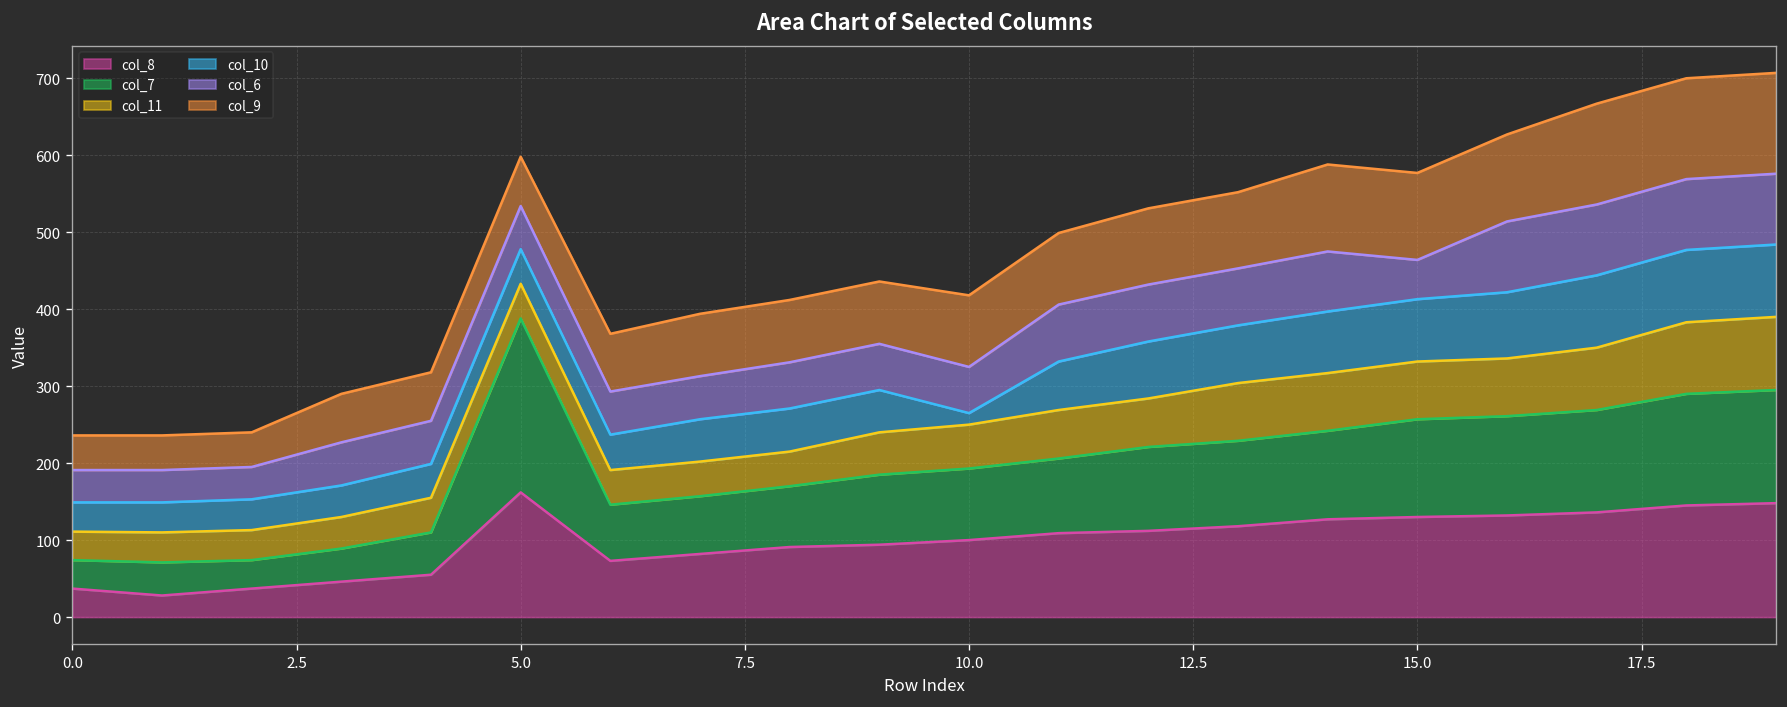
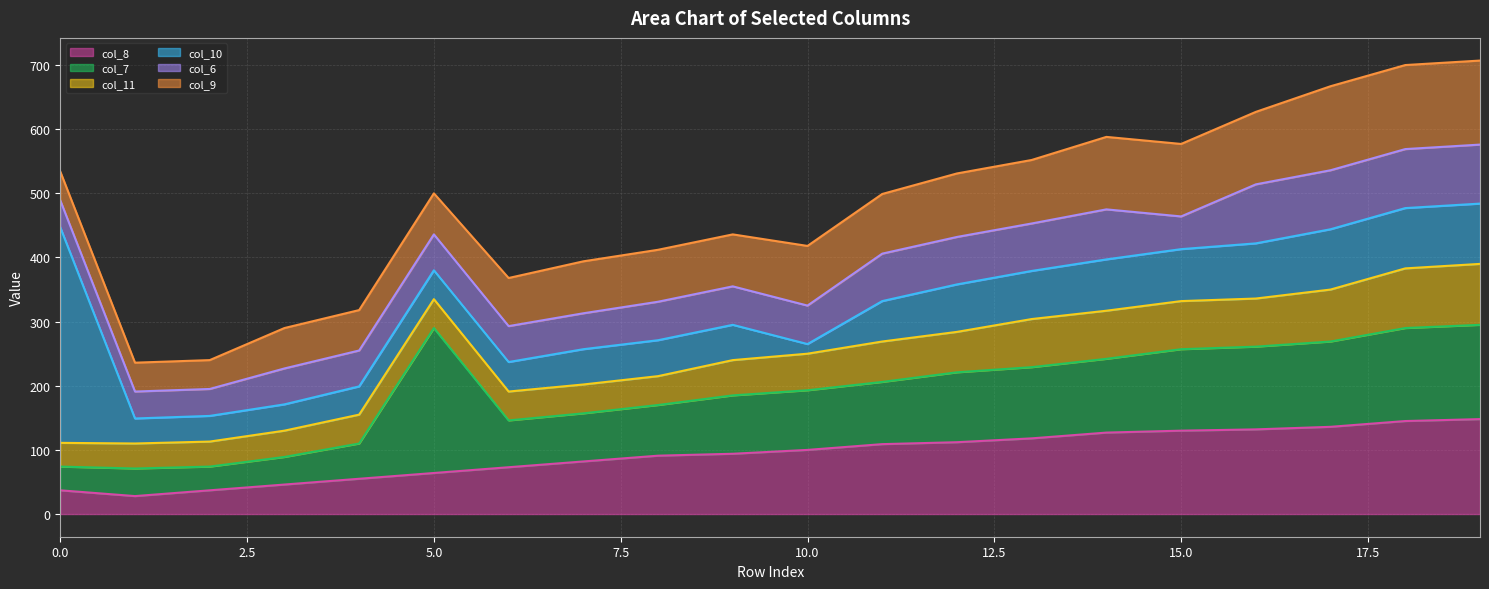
col_10, 0.0: 40 -> 340
col_8, 5.0: 160 -> 60
